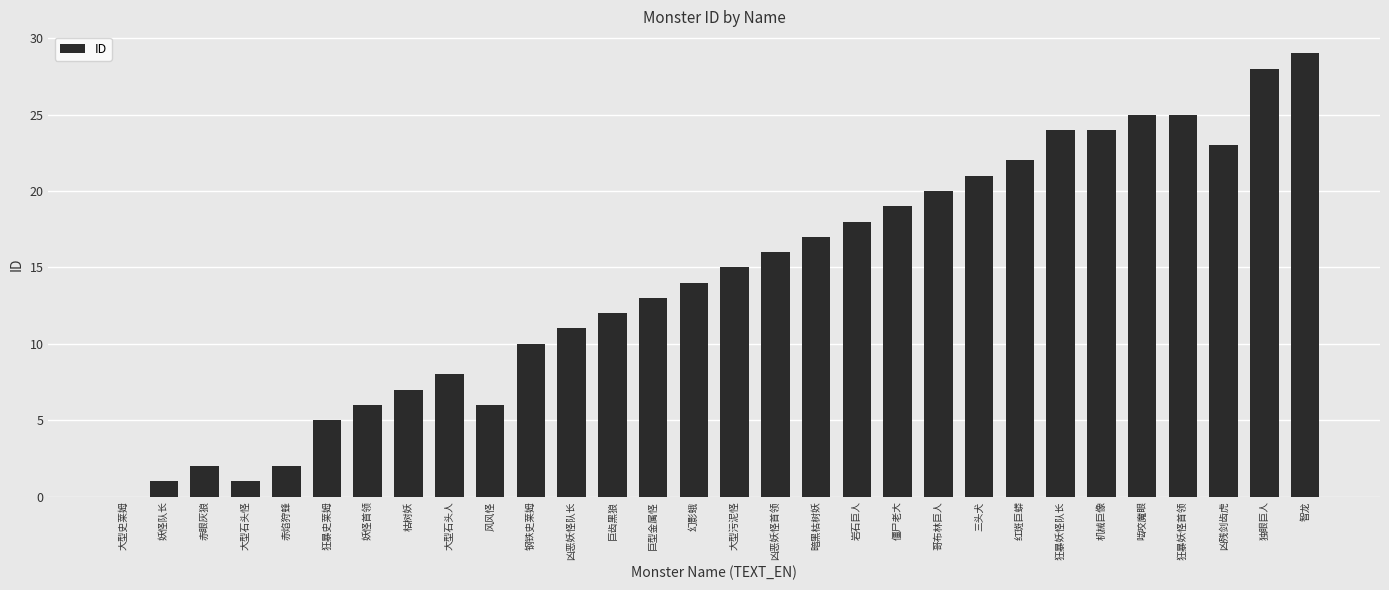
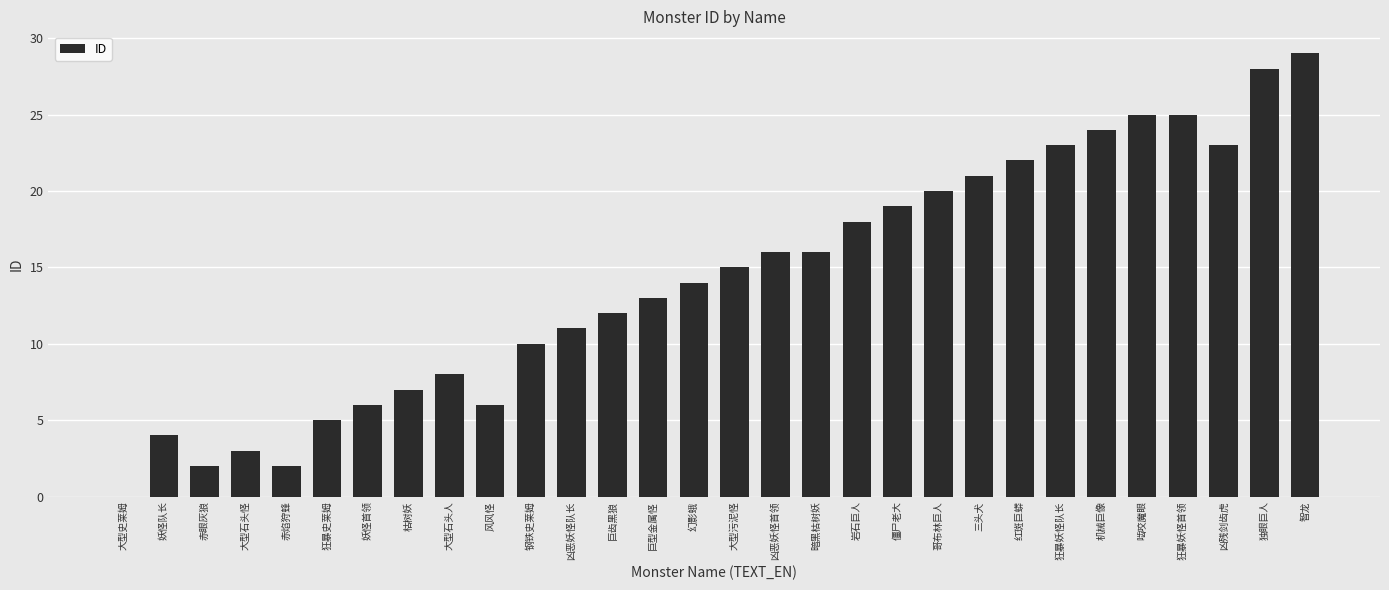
妖怪队长: 1 -> 4
大型石头怪: 1 -> 3
暗黑枯树妖: 17 -> 16
狂暴妖怪队长: 24 -> 23
